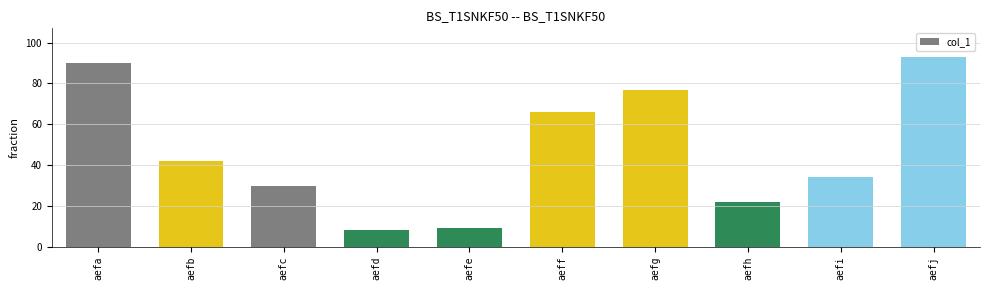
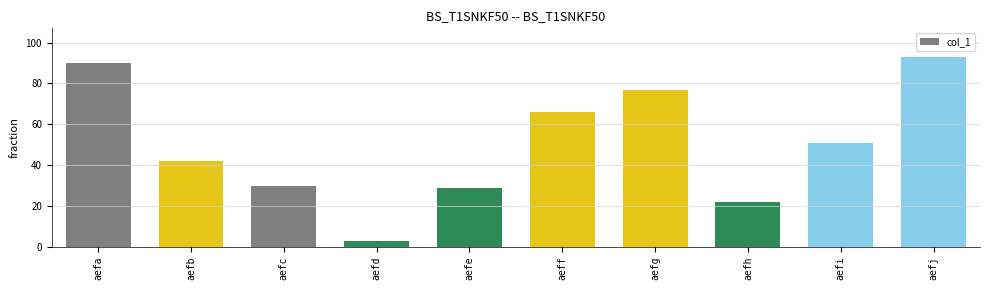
aefd: 8 -> 3
aefe: 9 -> 29
aefi: 34 -> 51
